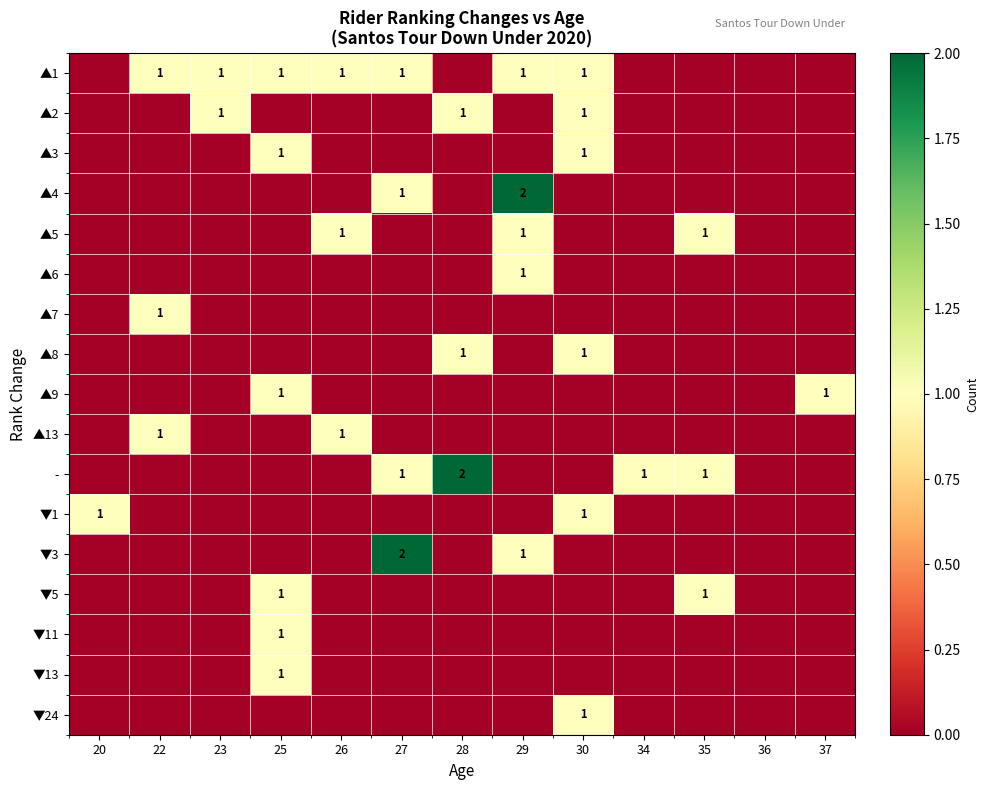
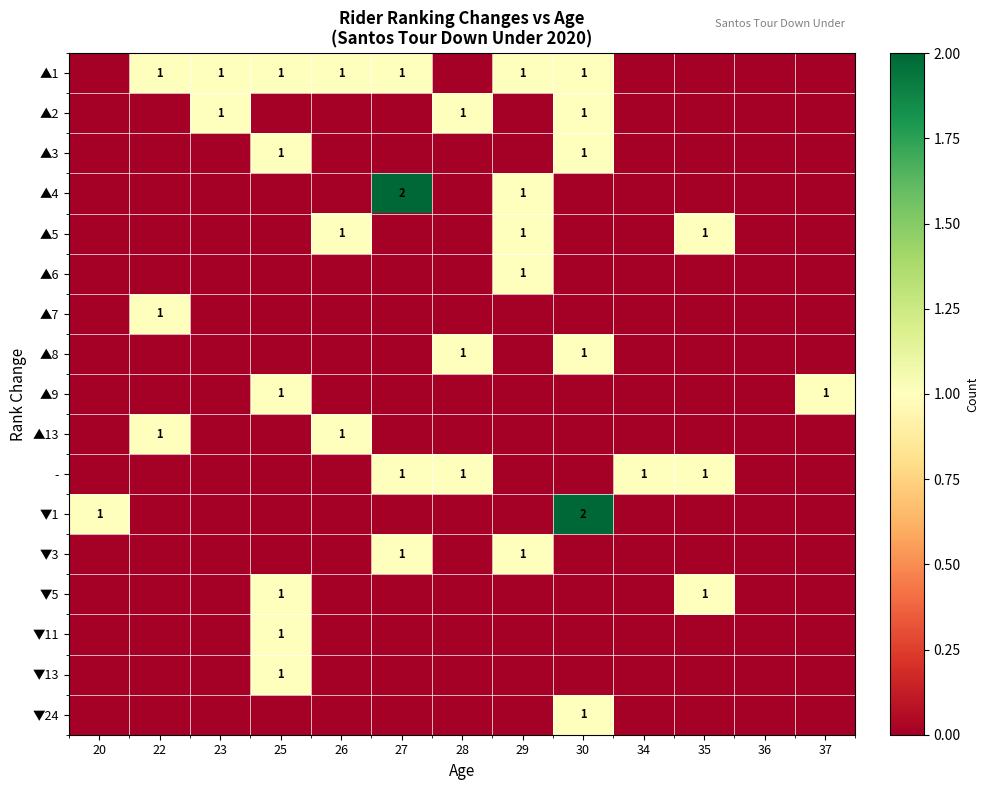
▲4, 27: 1 -> 2
▲4, 29: 2 -> 1
-, 28: 2 -> 1
▼1, 30: 1 -> 2
▼3, 27: 2 -> 1
